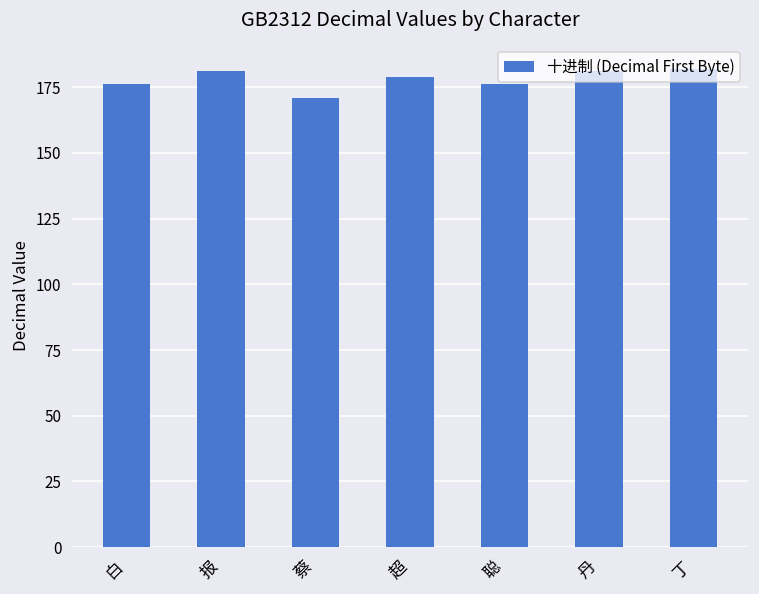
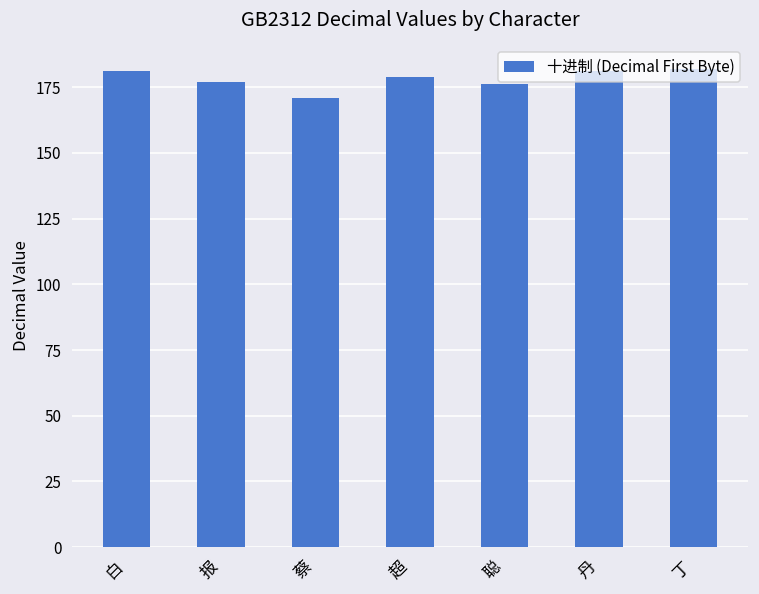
白: 176 -> 181
报: 181 -> 177
